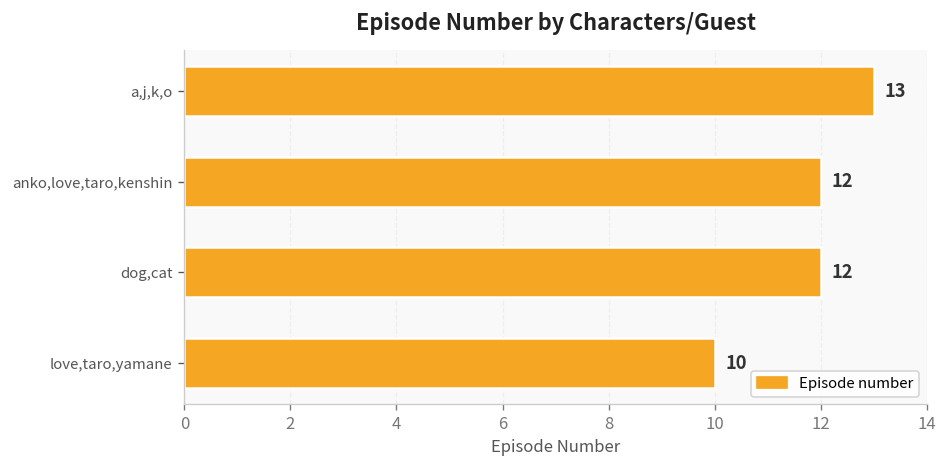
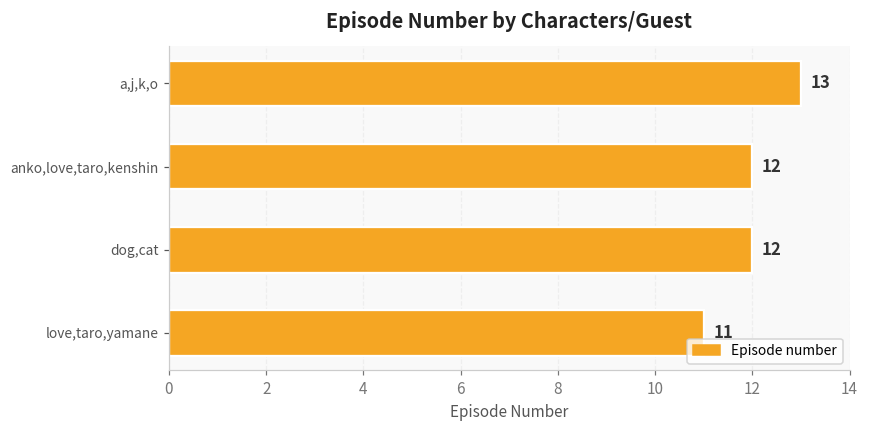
love,taro,yamane: 10 -> 11
